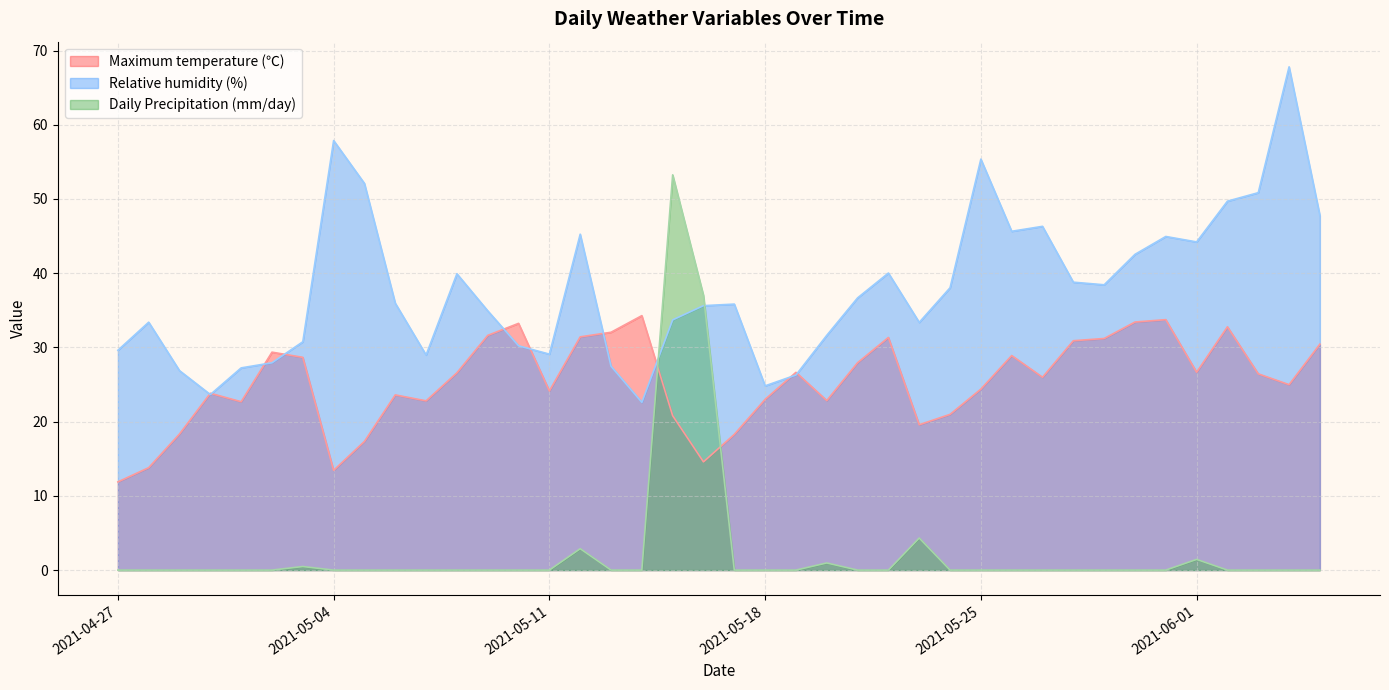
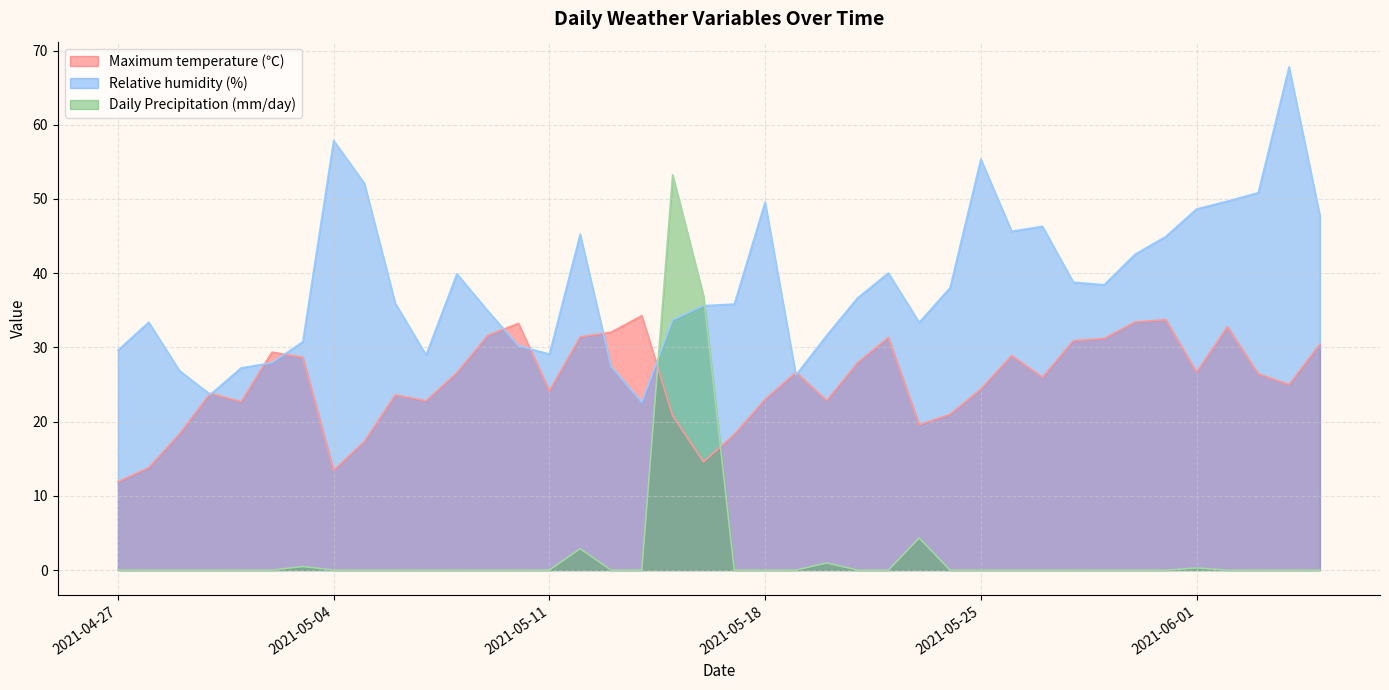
Relative humidity (%), 2021-05-18: 25 -> 50
Relative humidity (%), 2021-06-01: 44 -> 49
Daily Precipitation (mm/day), 2021-06-01: 1 -> 0
